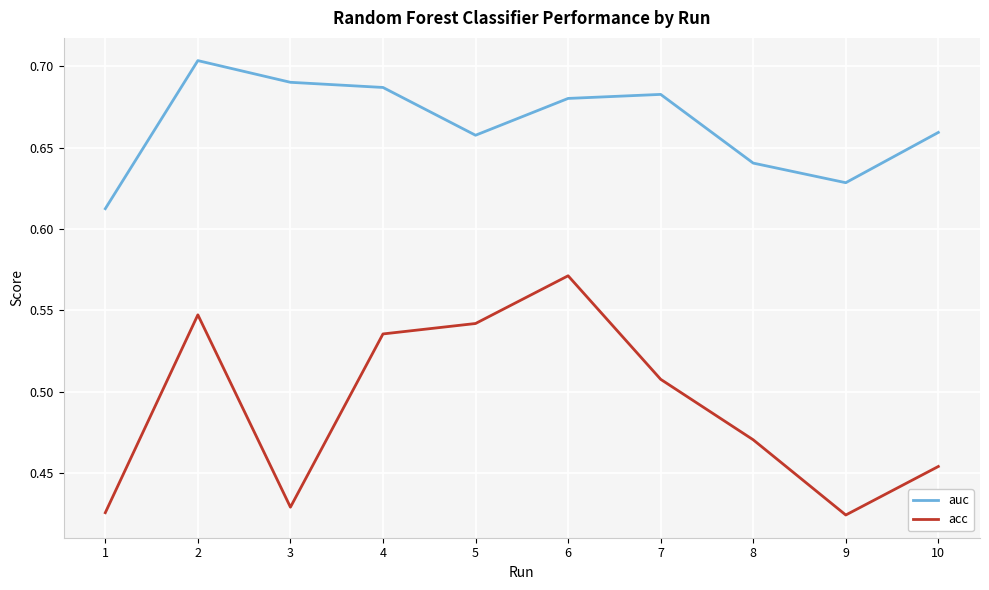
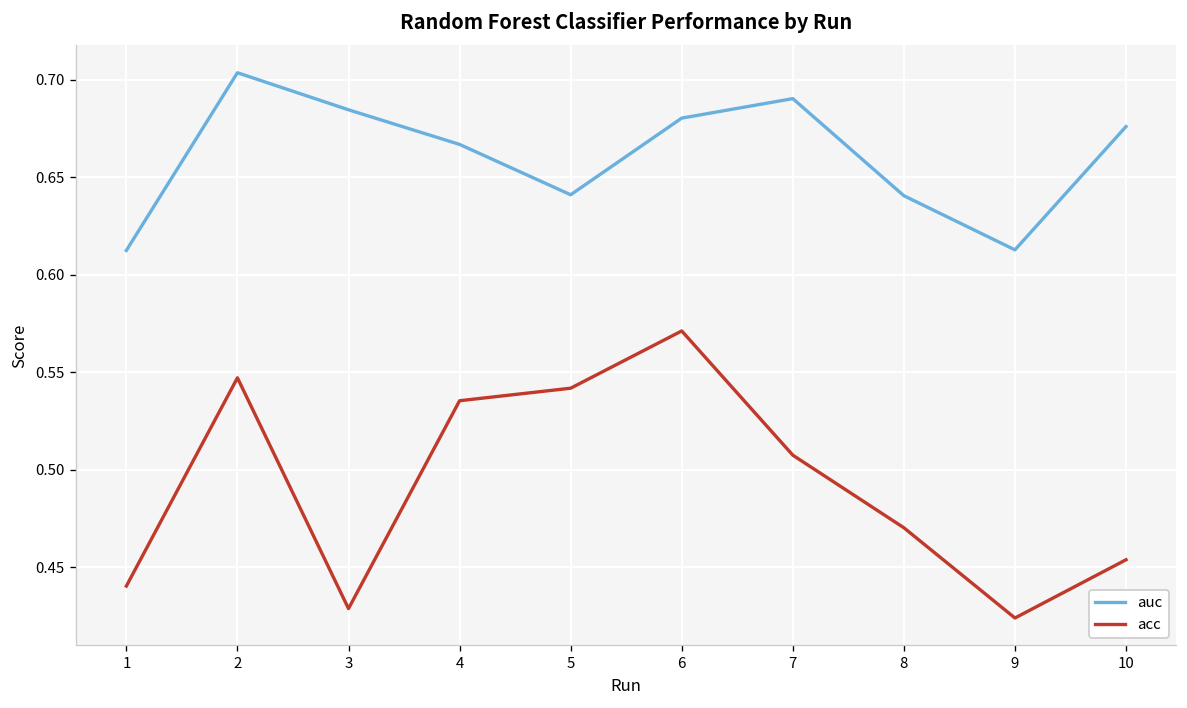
acc, 1: 0.425 -> 0.440
auc, 3: 0.690 -> 0.685
auc, 4: 0.687 -> 0.667
auc, 5: 0.658 -> 0.641
auc, 7: 0.683 -> 0.690
auc, 9: 0.628 -> 0.613
auc, 10: 0.659 -> 0.676
